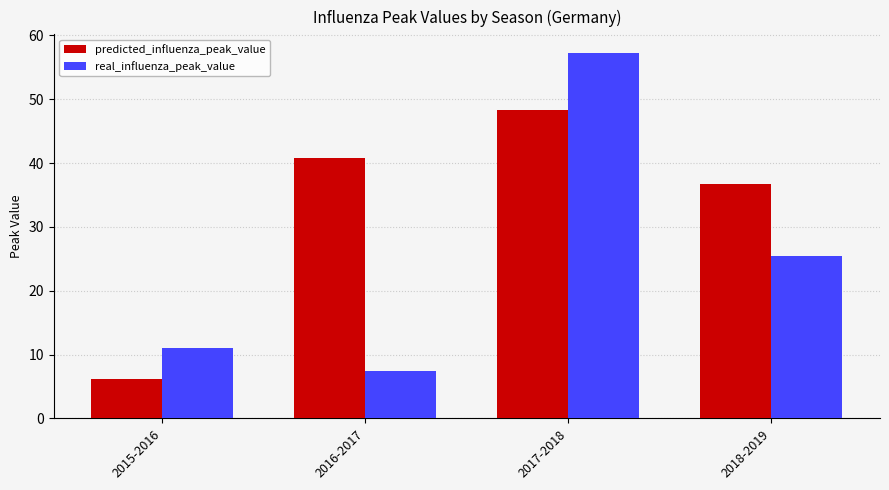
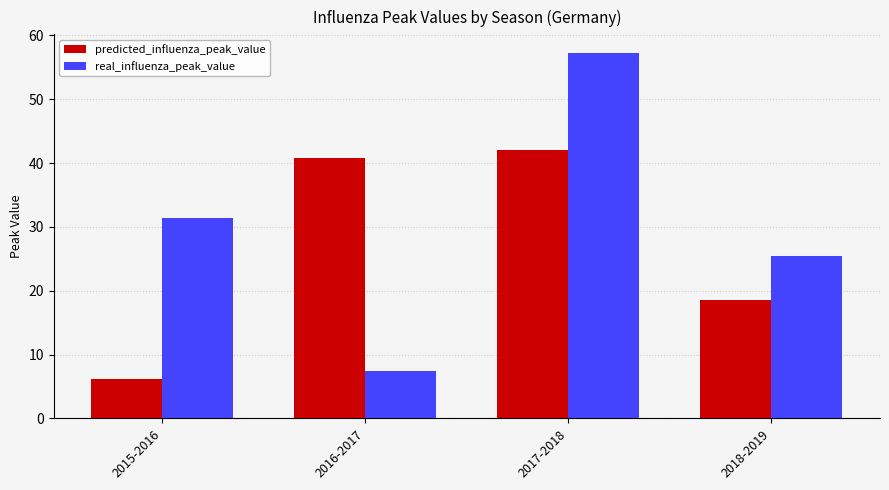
real_influenza_peak_value, 2015-2016: 11 -> 31
predicted_influenza_peak_value, 2017-2018: 48 -> 42
predicted_influenza_peak_value, 2018-2019: 37 -> 19
